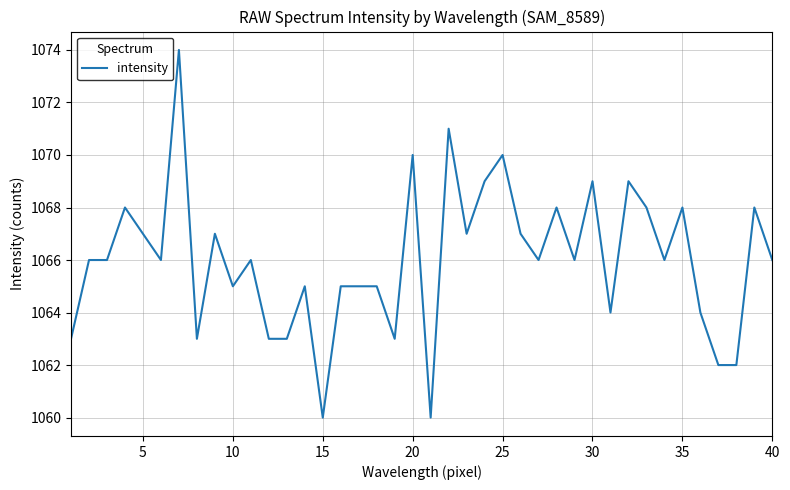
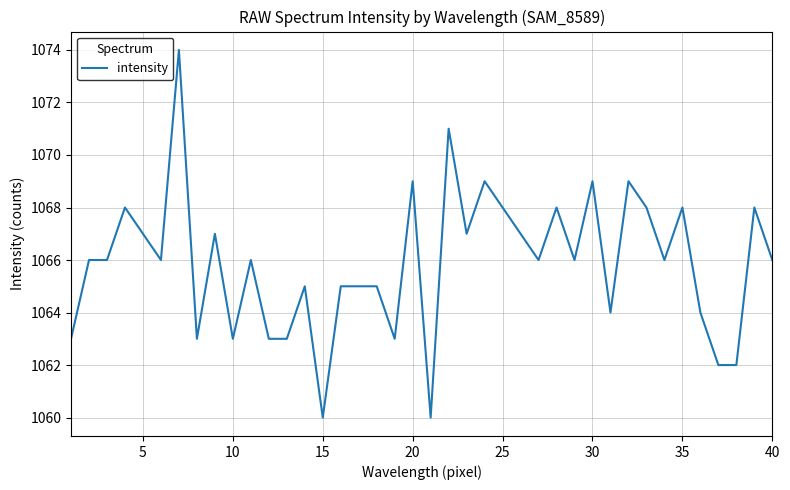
10: 1065 -> 1063
20: 1070 -> 1069
25: 1070 -> 1068
